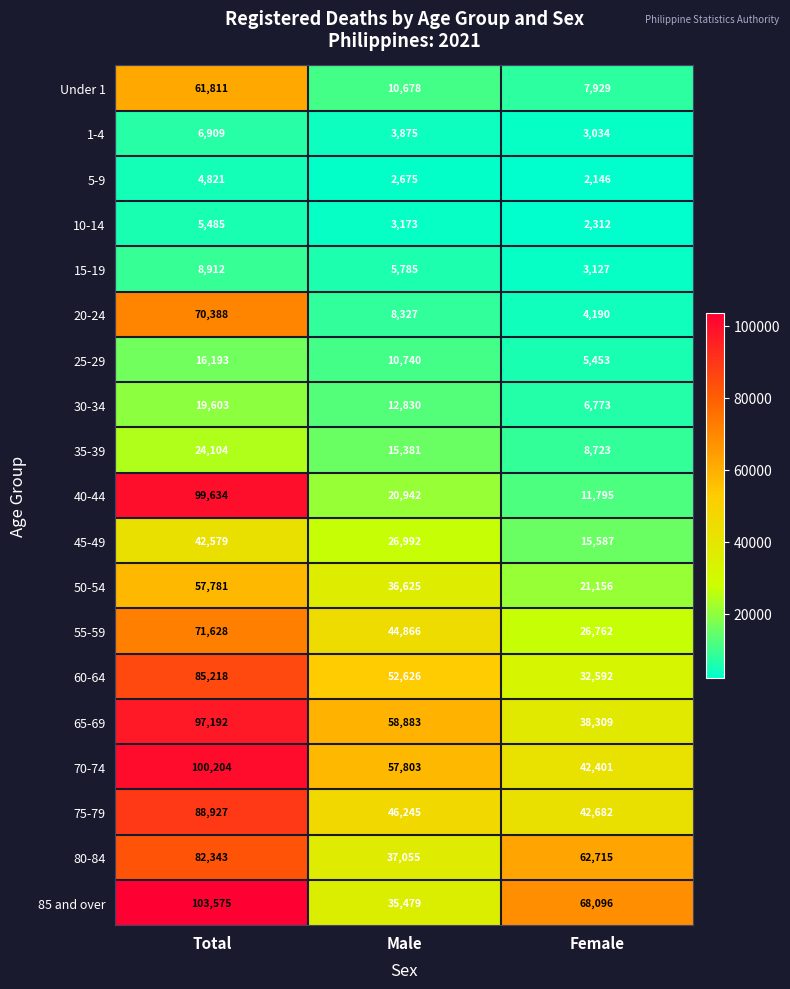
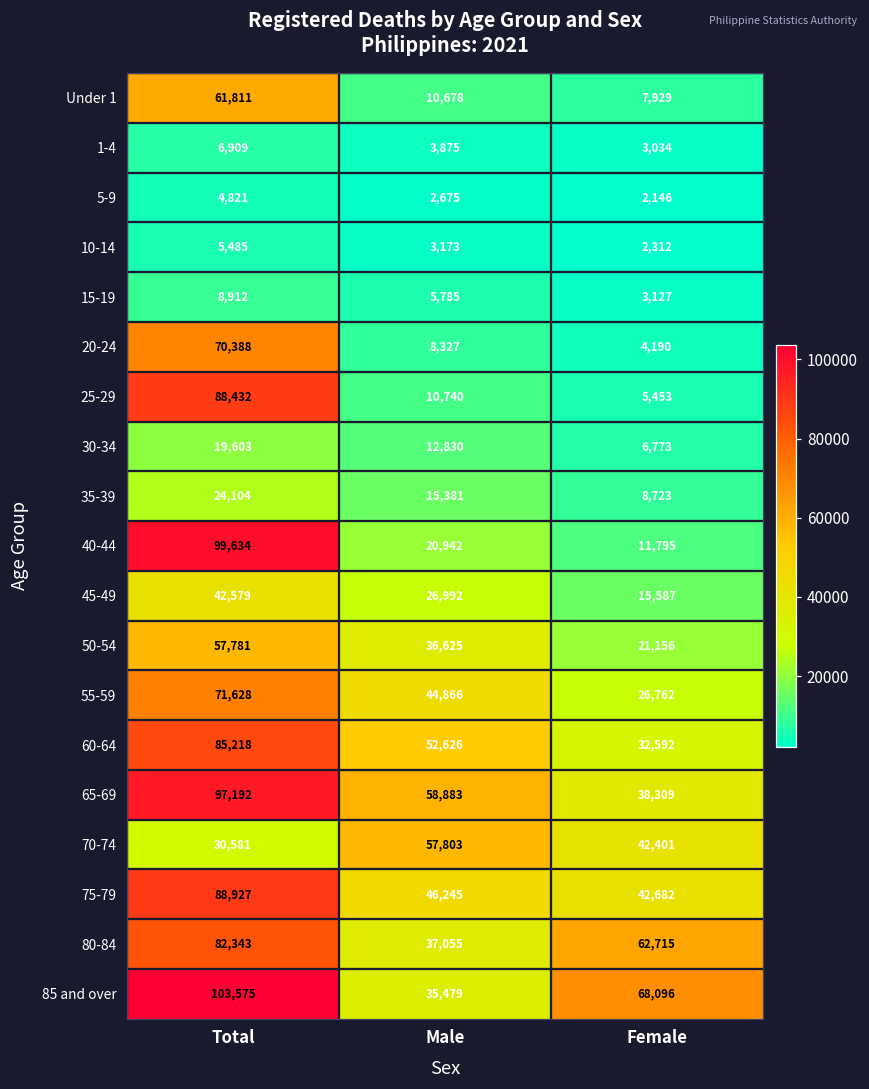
25-29, Total: 16,193 -> 88,432
70-74, Total: 100,204 -> 30,581
